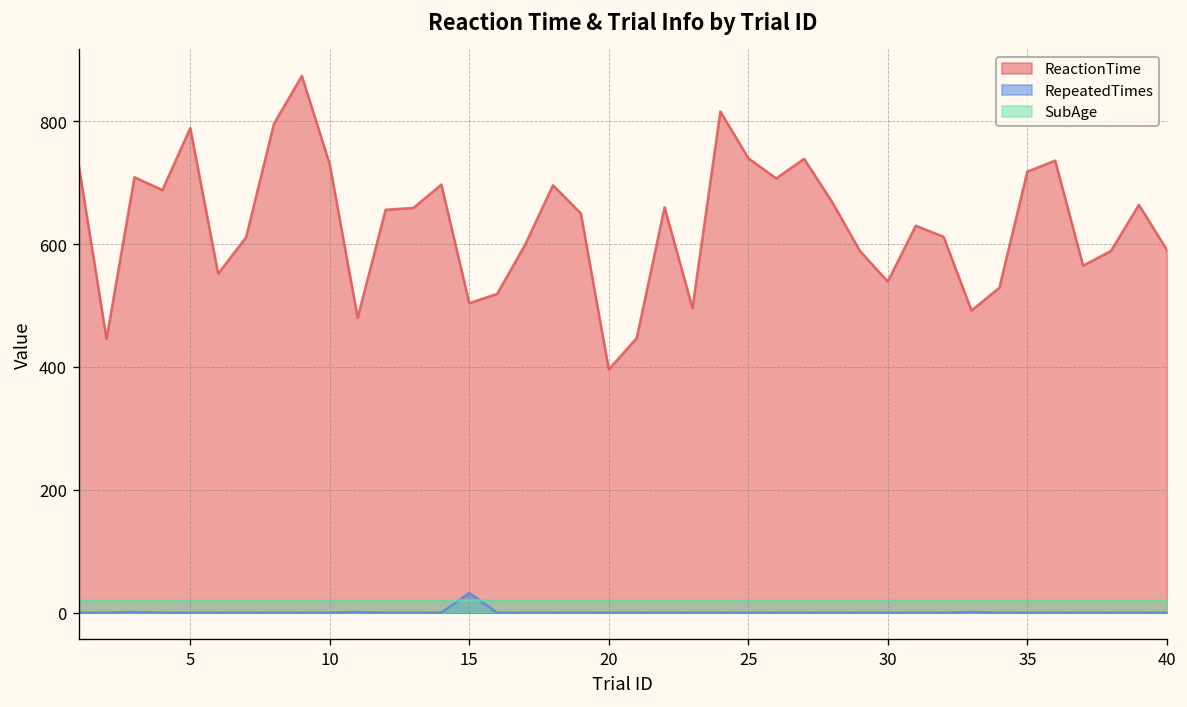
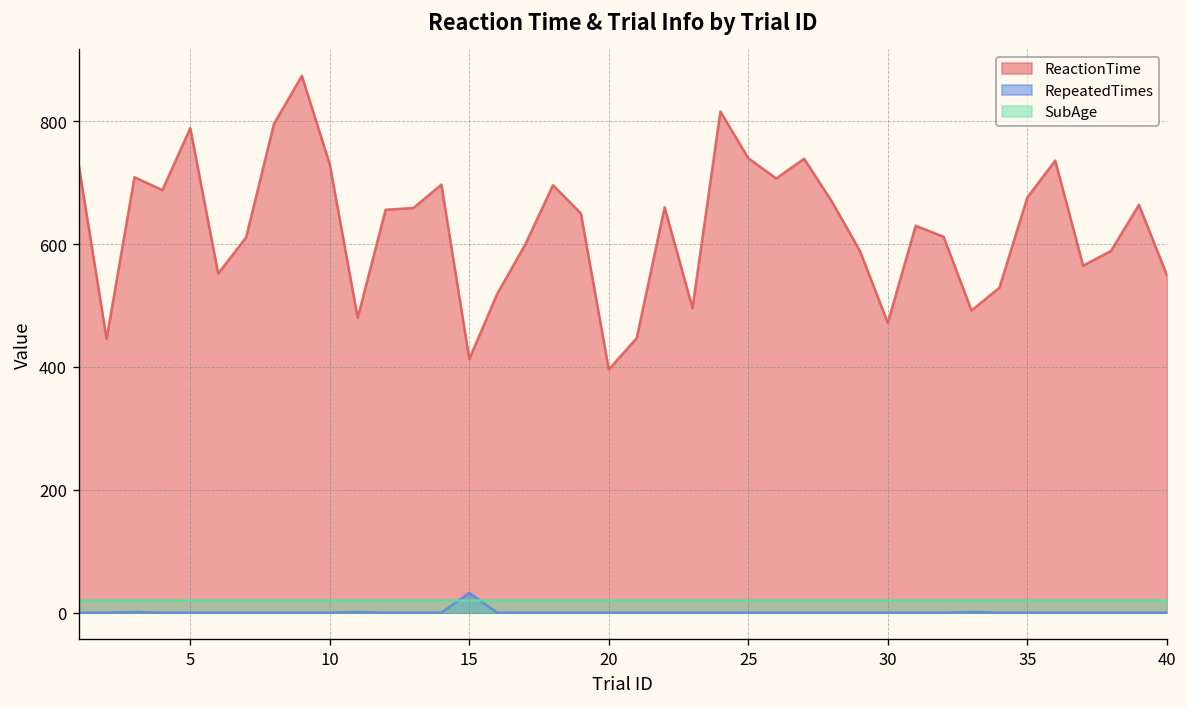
ReactionTime, 15: 500 -> 410
ReactionTime, 30: 540 -> 470
ReactionTime, 35: 720 -> 680
ReactionTime, 40: 590 -> 550
